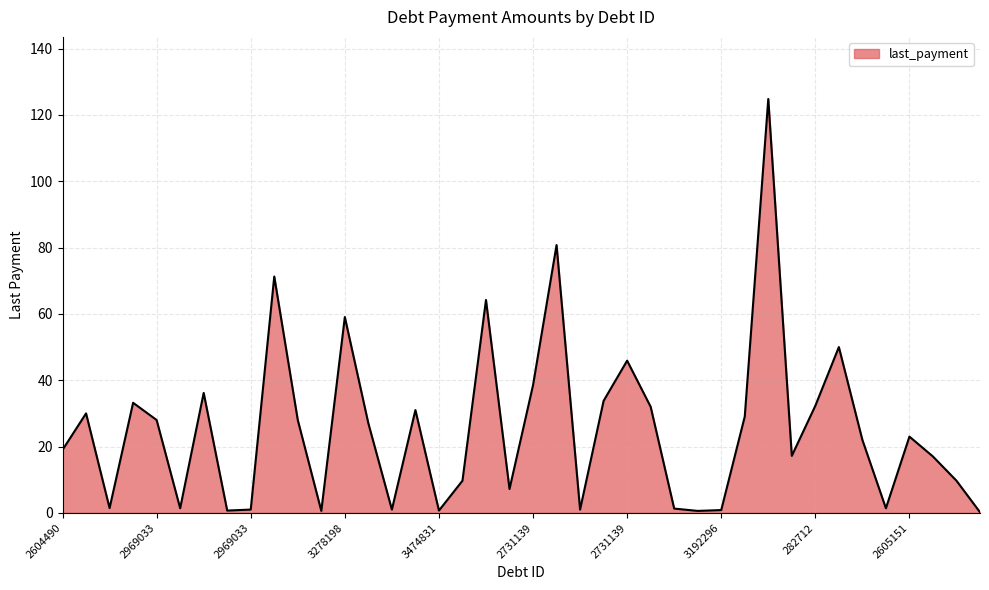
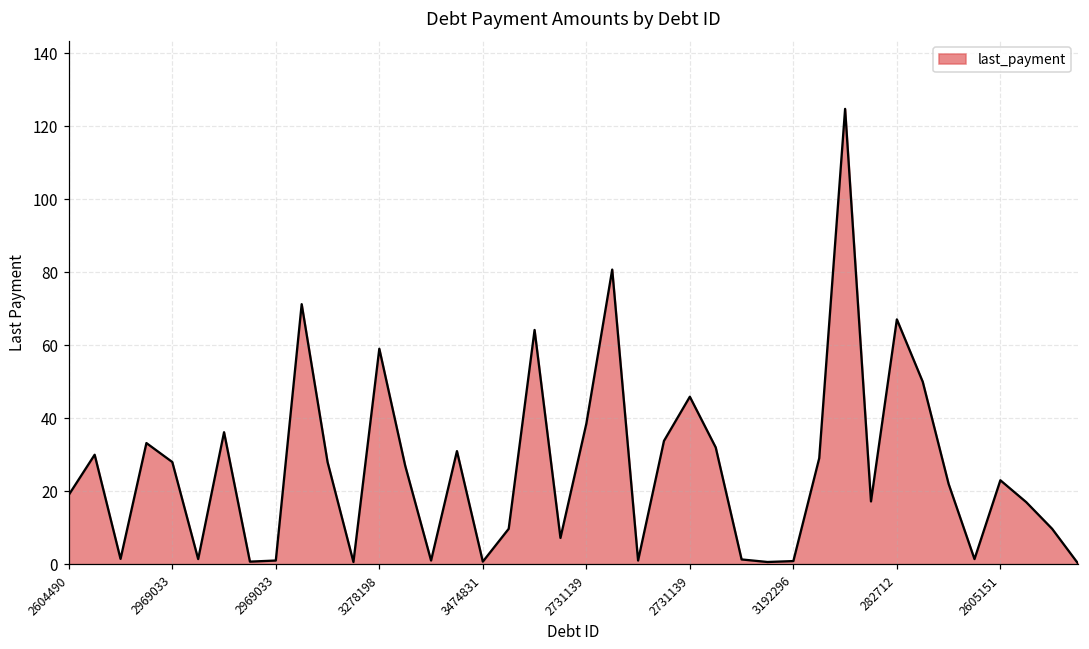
282712: 32 -> 67
